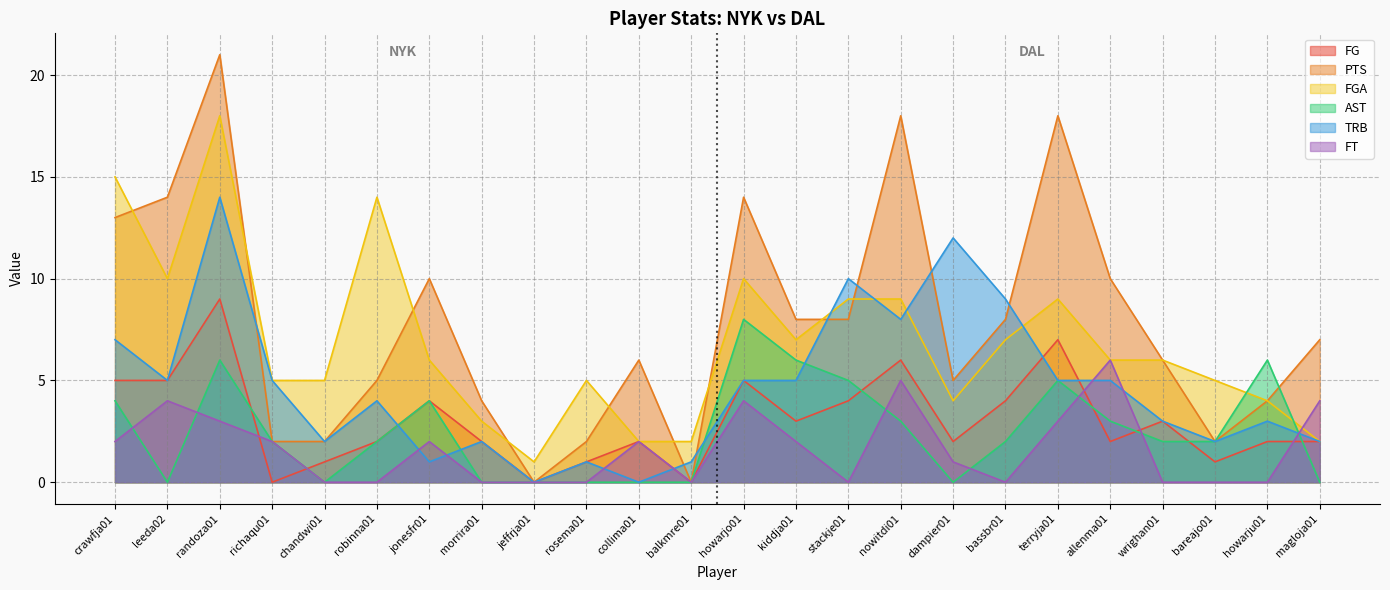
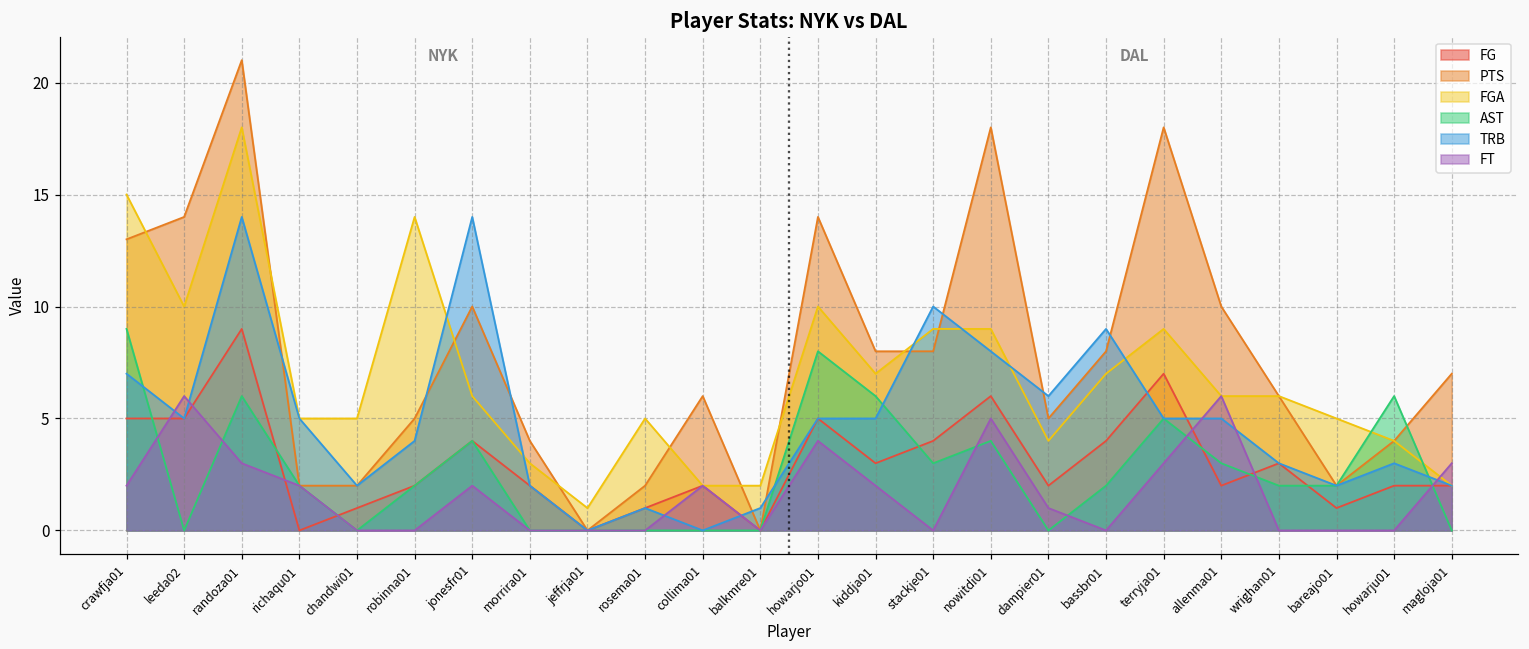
AST, crawfja01: 4 -> 9
FT, leeda02: 4 -> 6
TRB, jonesfr01: 1 -> 14
AST, stackje01: 5 -> 3
AST, nowitdi01: 3 -> 4
TRB, dampier01: 12 -> 6
FT, magloja01: 4 -> 3
